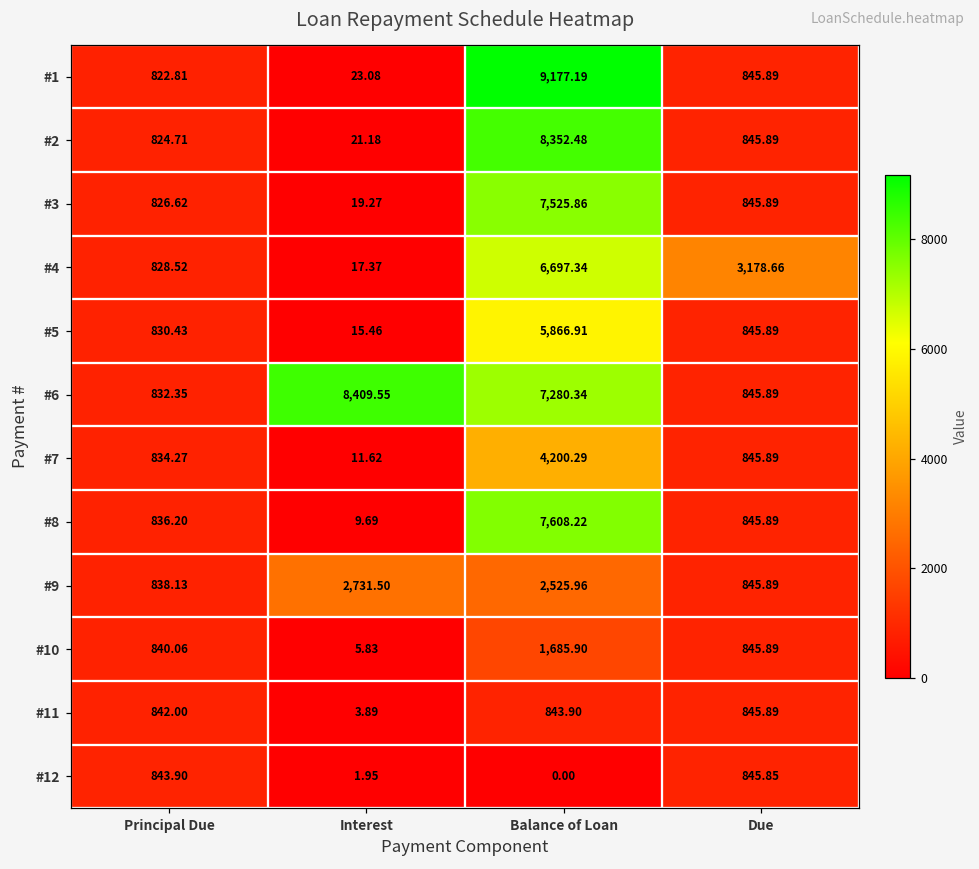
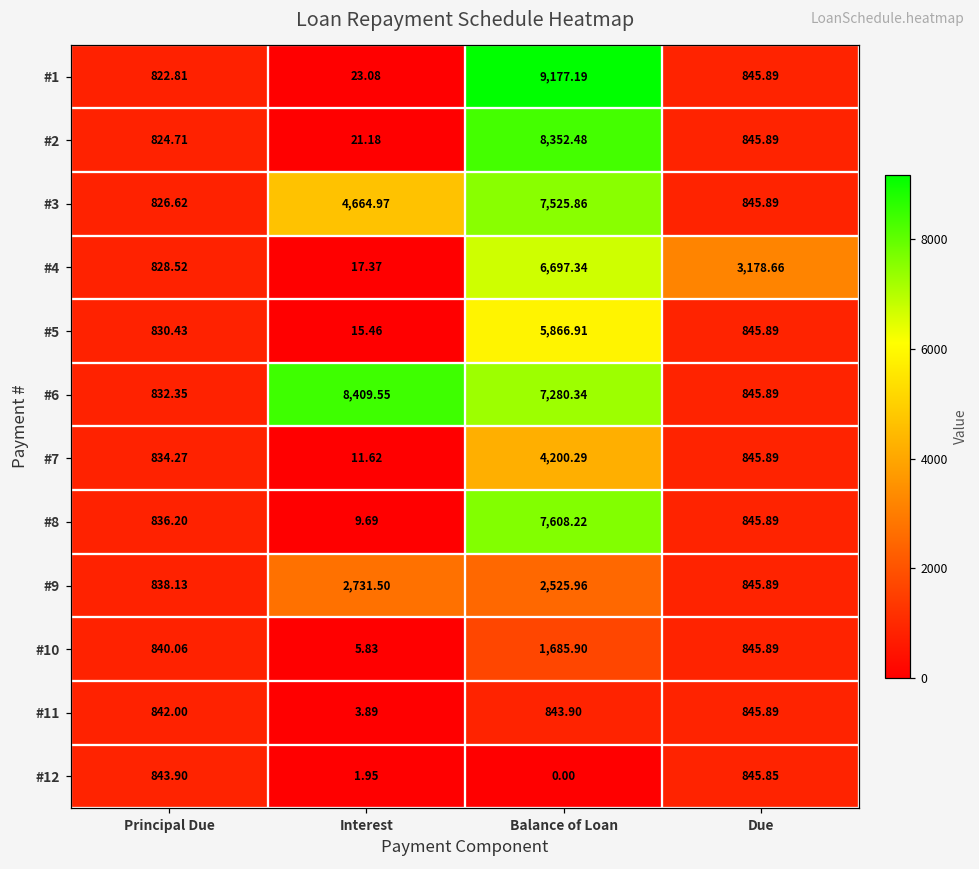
#3, Interest: 19.27 -> 4,664.97
